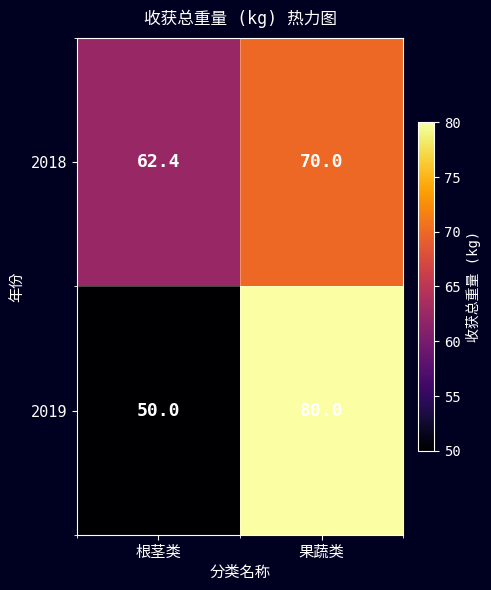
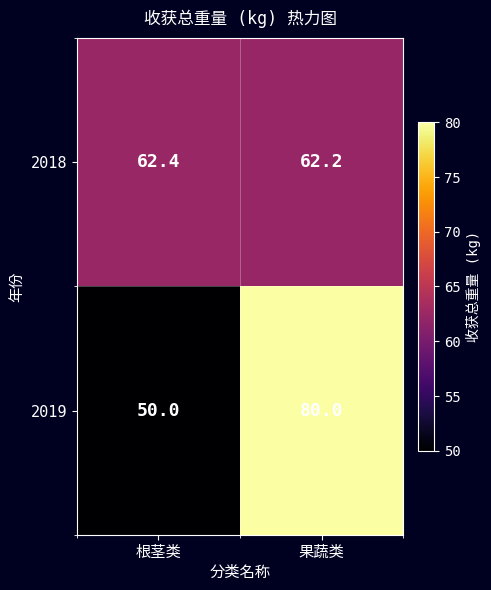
2018, 果蔬类: 70.0 -> 62.2
